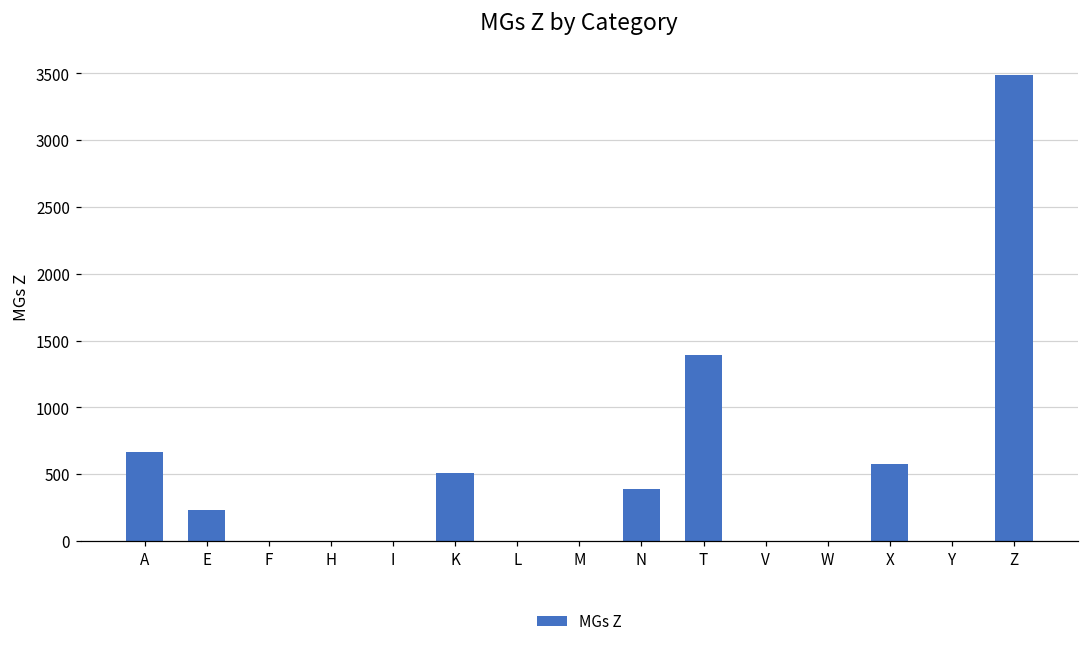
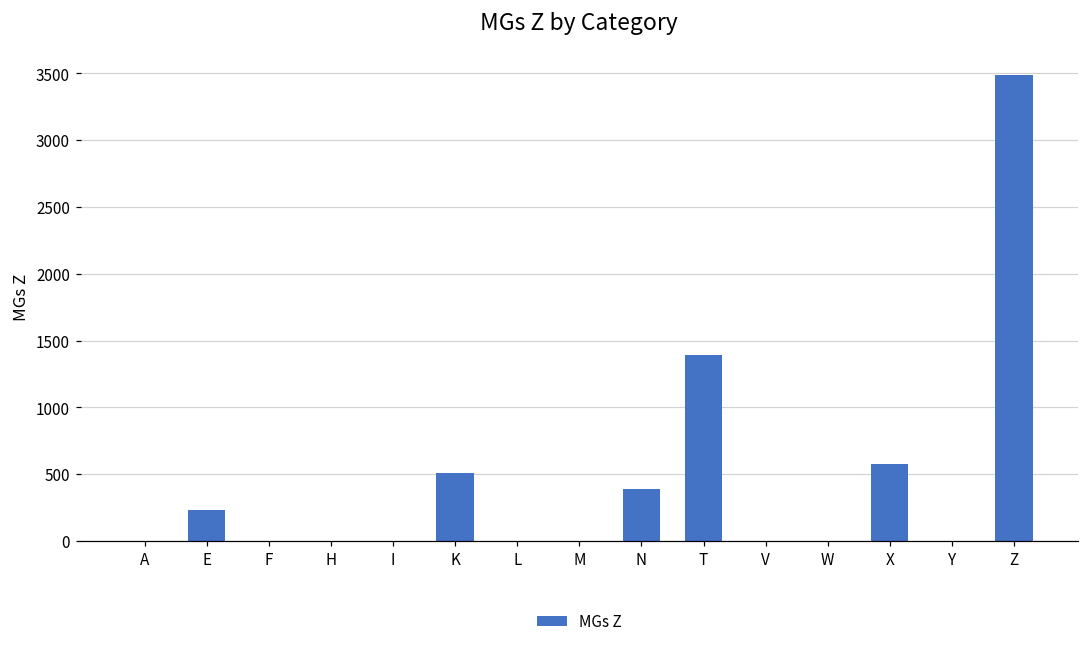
A: 670 -> 0
